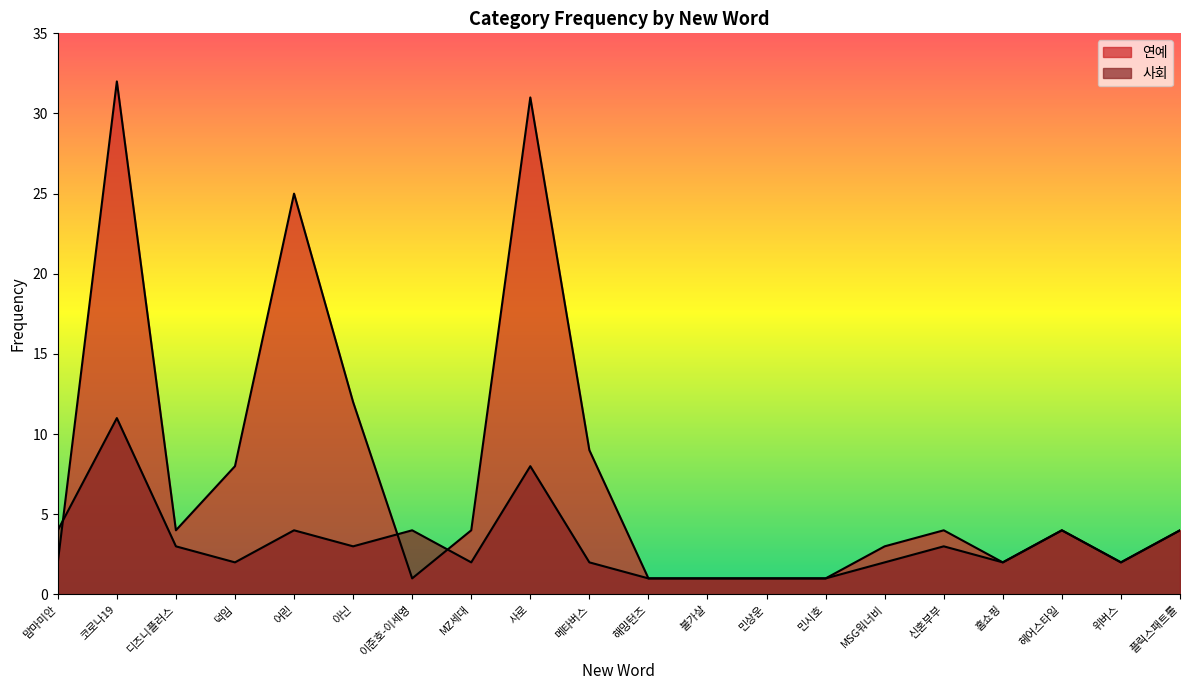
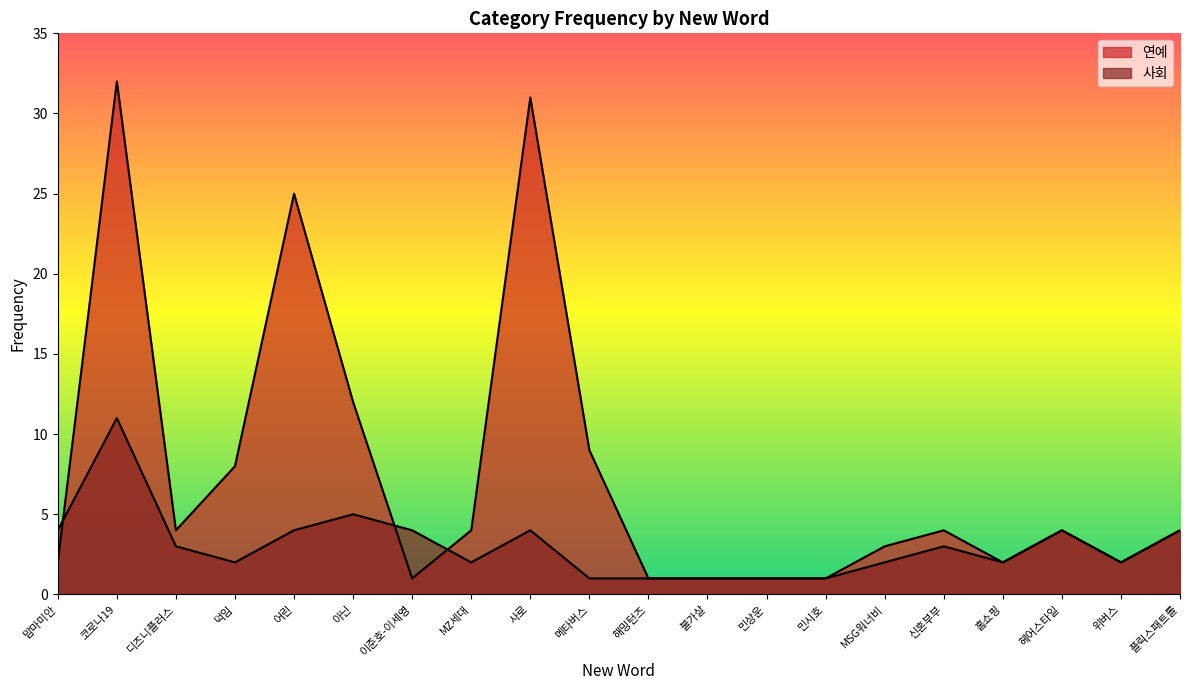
사회, 아닌: 3 -> 5
사회, 사로: 8 -> 4
사회, 메타버스: 2 -> 1
